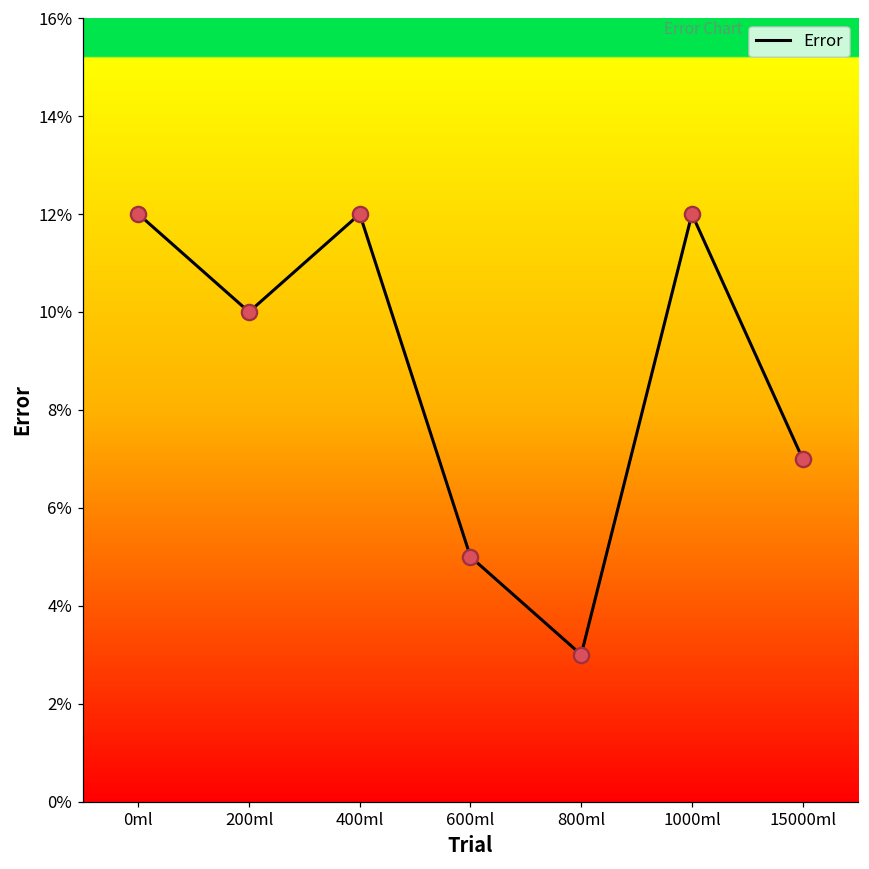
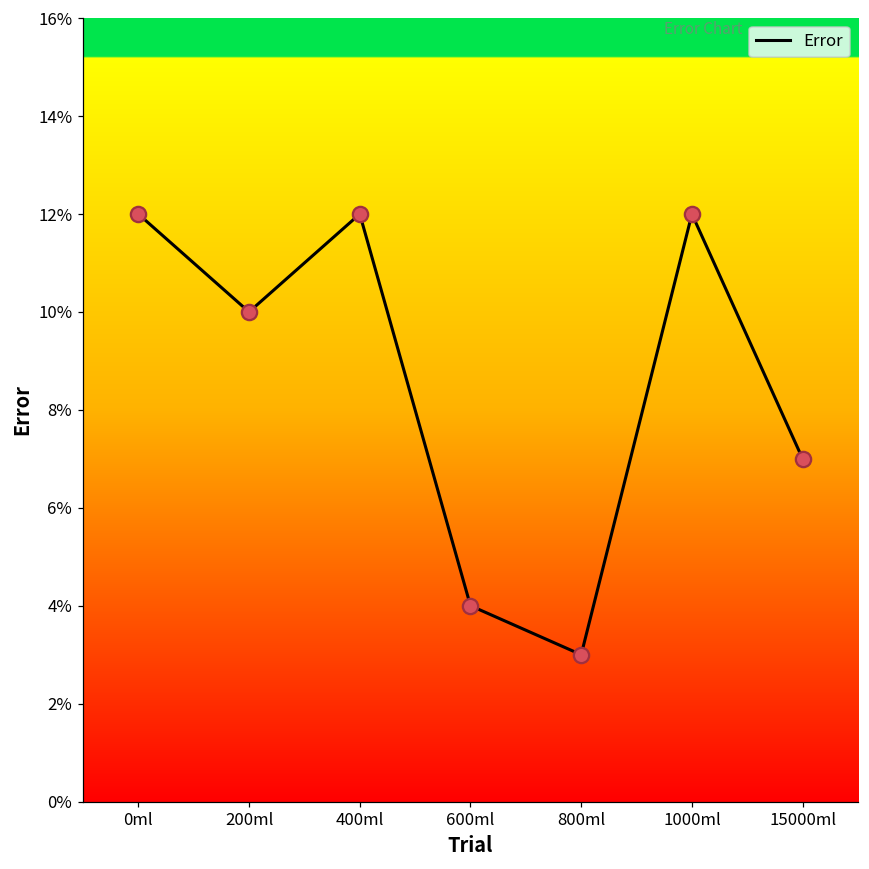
600ml: 5.0% -> 4.0%
